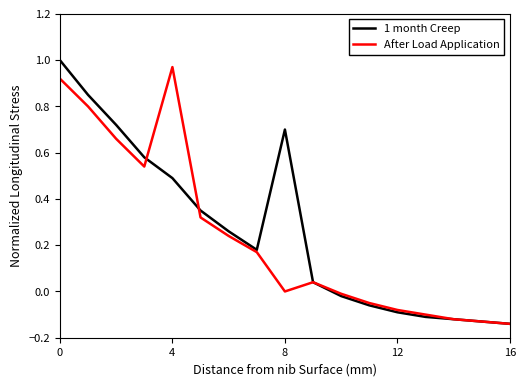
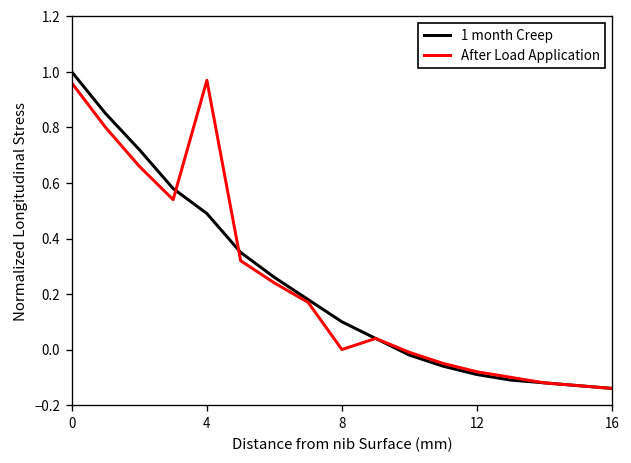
After Load Application, 0: 0.92 -> 0.96
1 month Creep, 8: 0.7 -> 0.1
